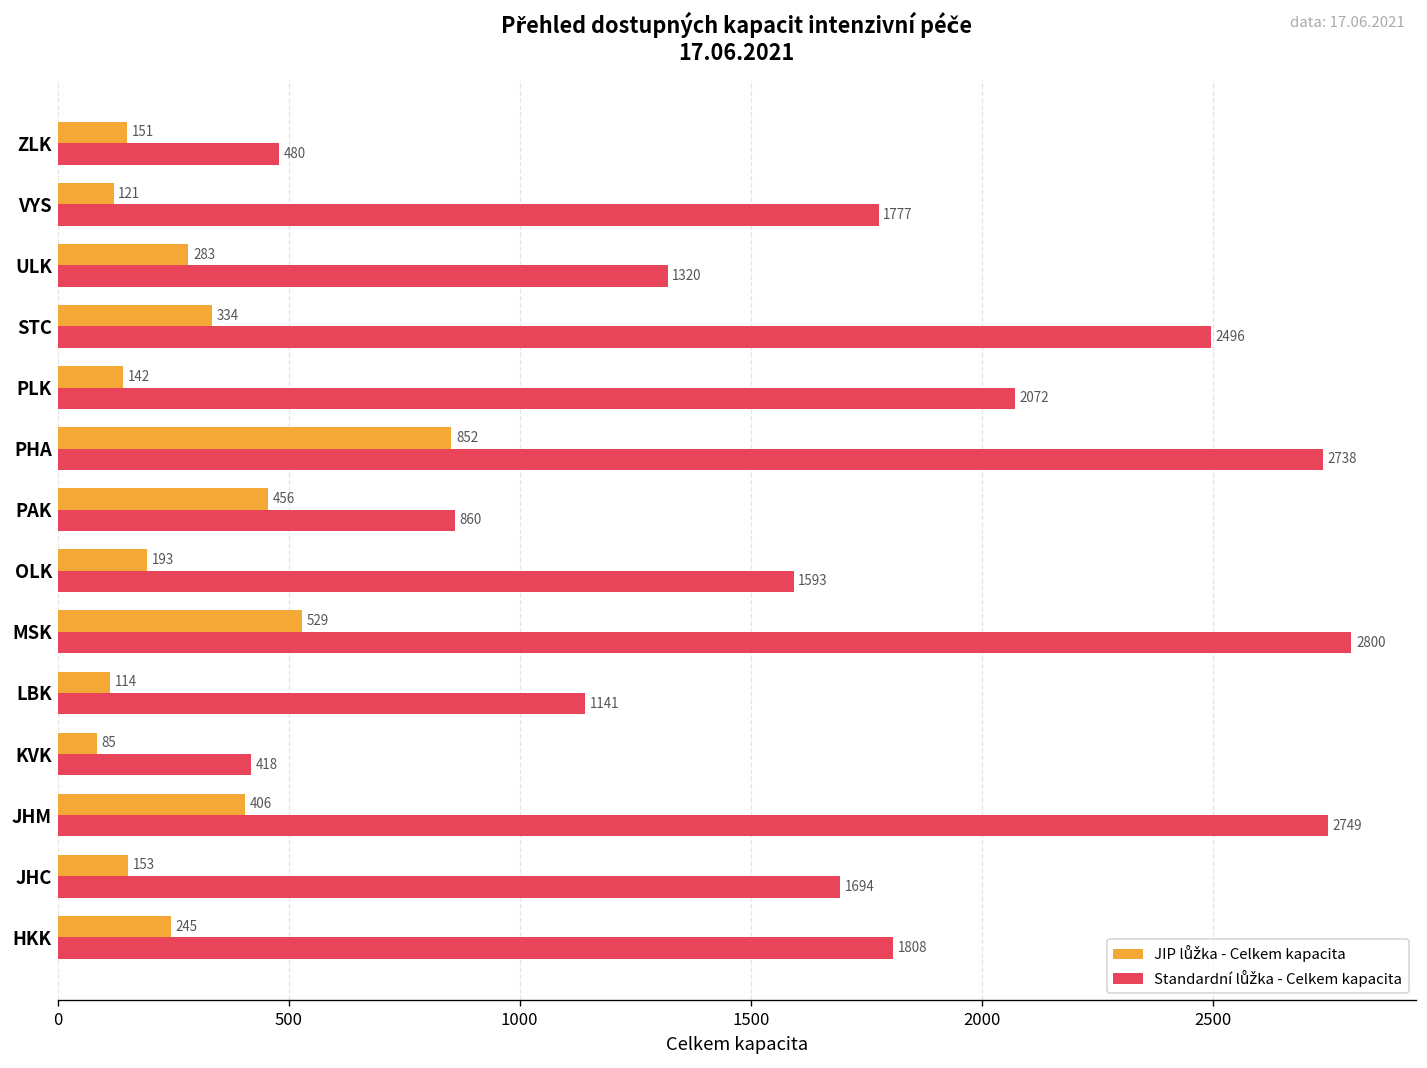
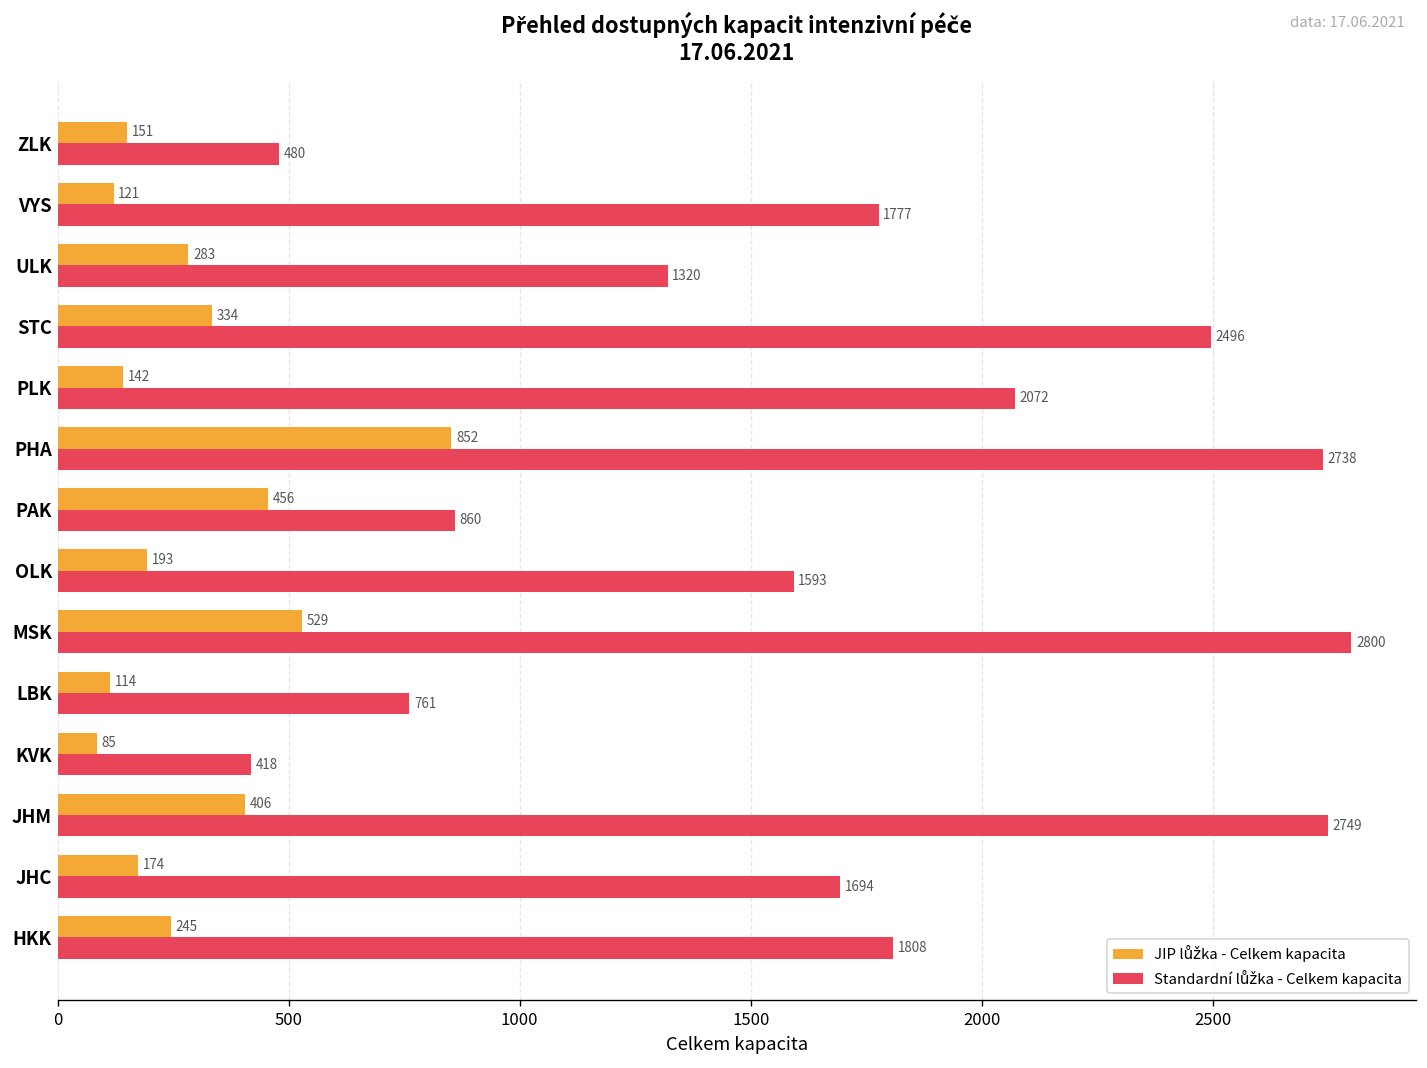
Standardní lůžka - Celkem kapacita, LBK: 1141 -> 761
JIP lůžka - Celkem kapacita, JHC: 153 -> 174
